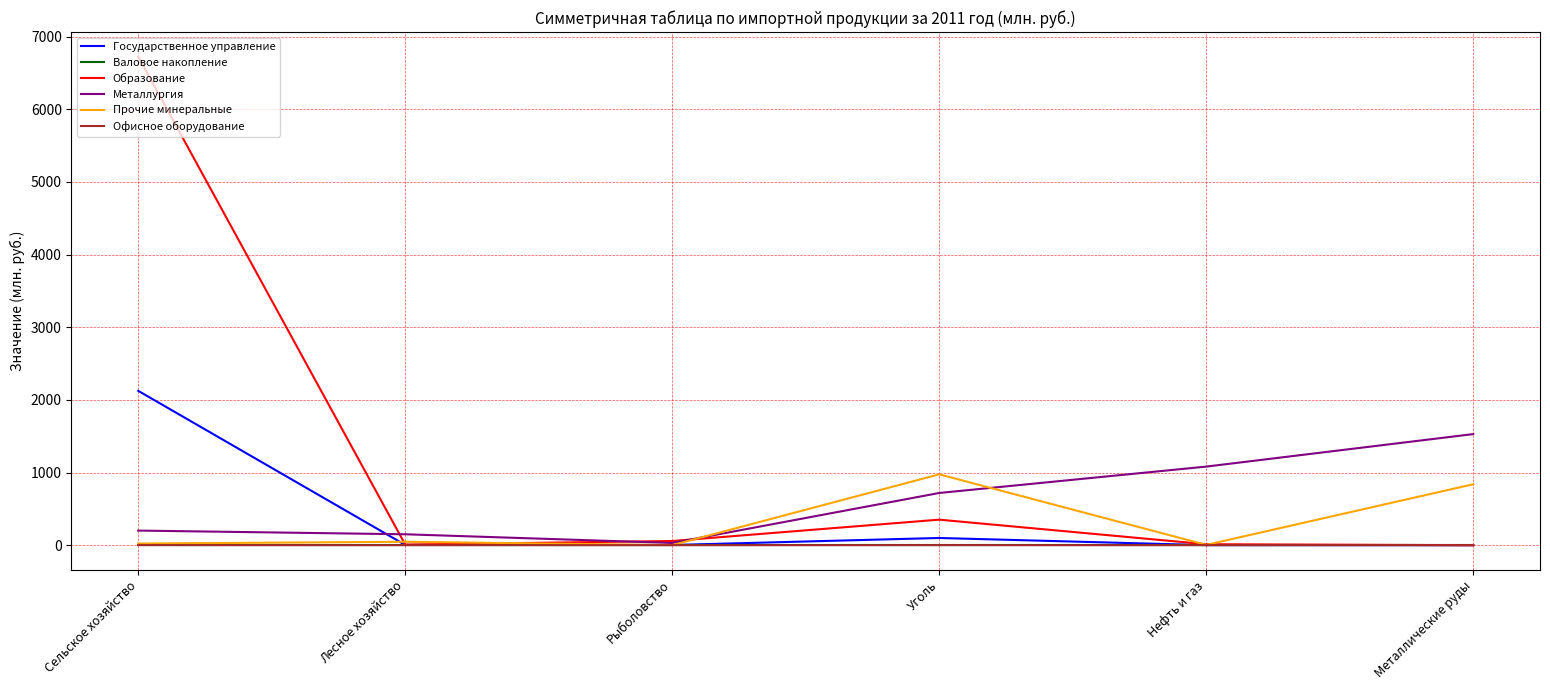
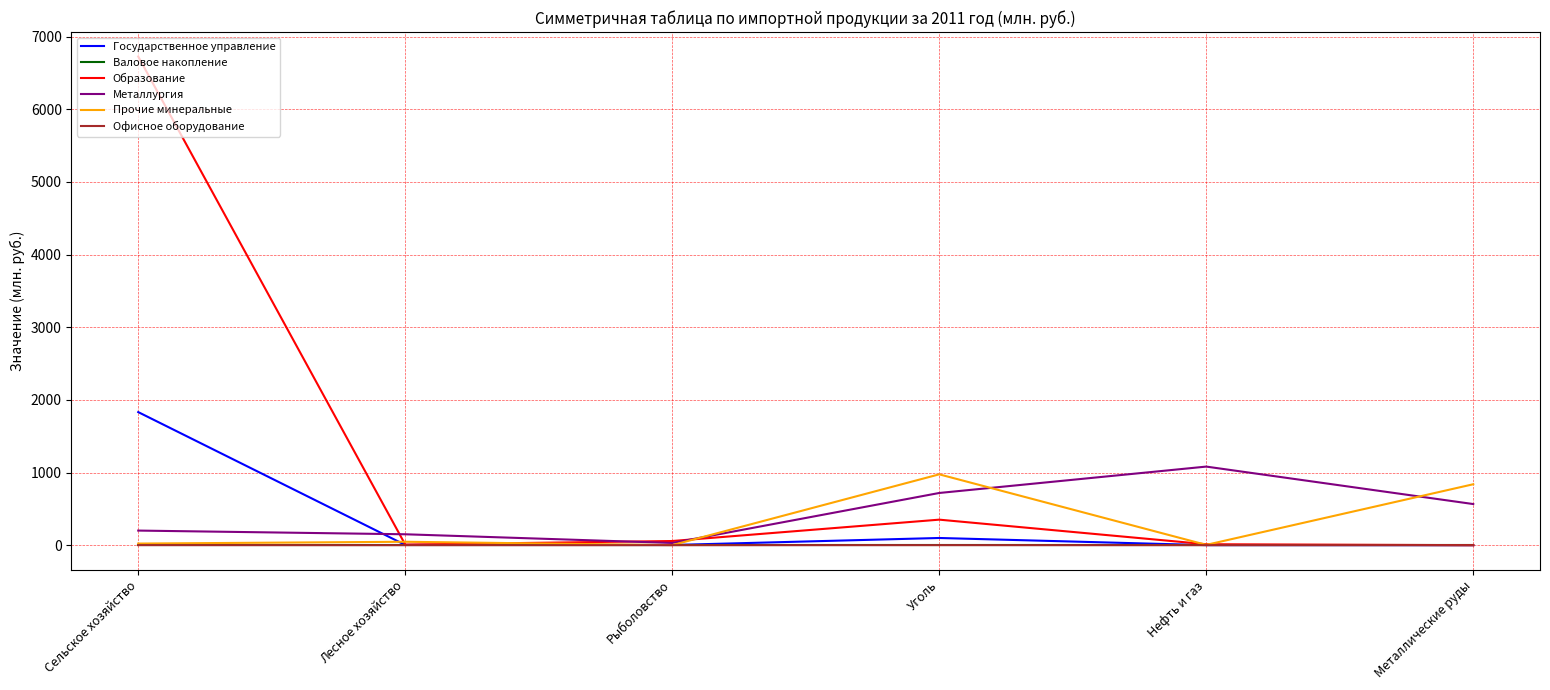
Государственное управление, Сельское хозяйство: 2100 -> 1800
Металлургия, Металлические руды: 1500 -> 600
